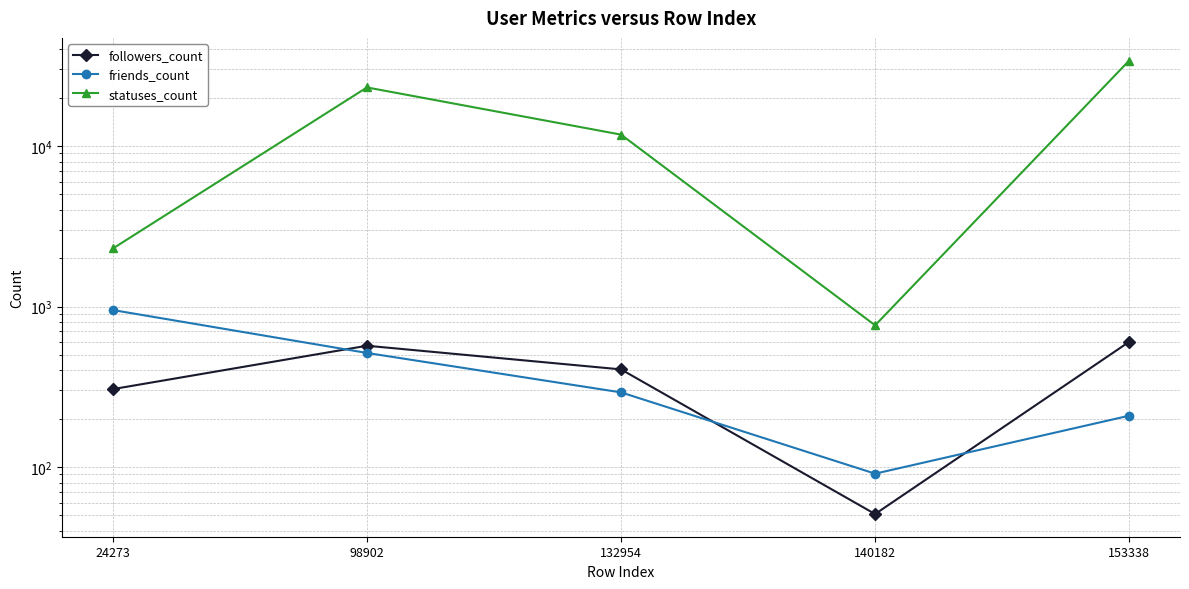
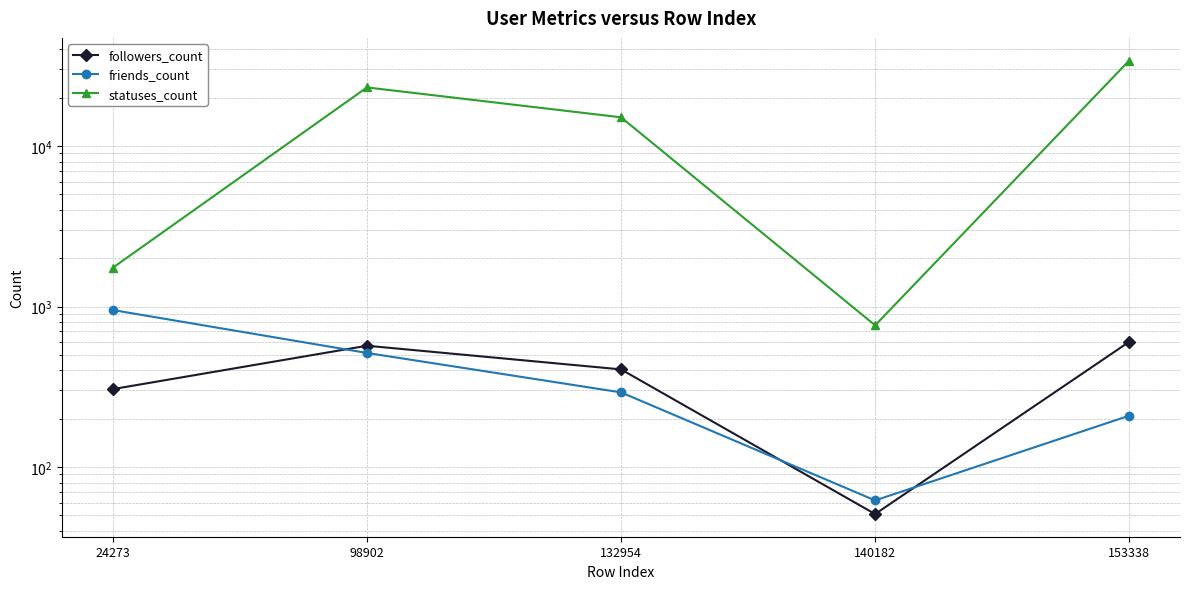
statuses_count, 24273: 2300 -> 1700
statuses_count, 132954: 12000 -> 15000
friends_count, 140182: 90 -> 62
